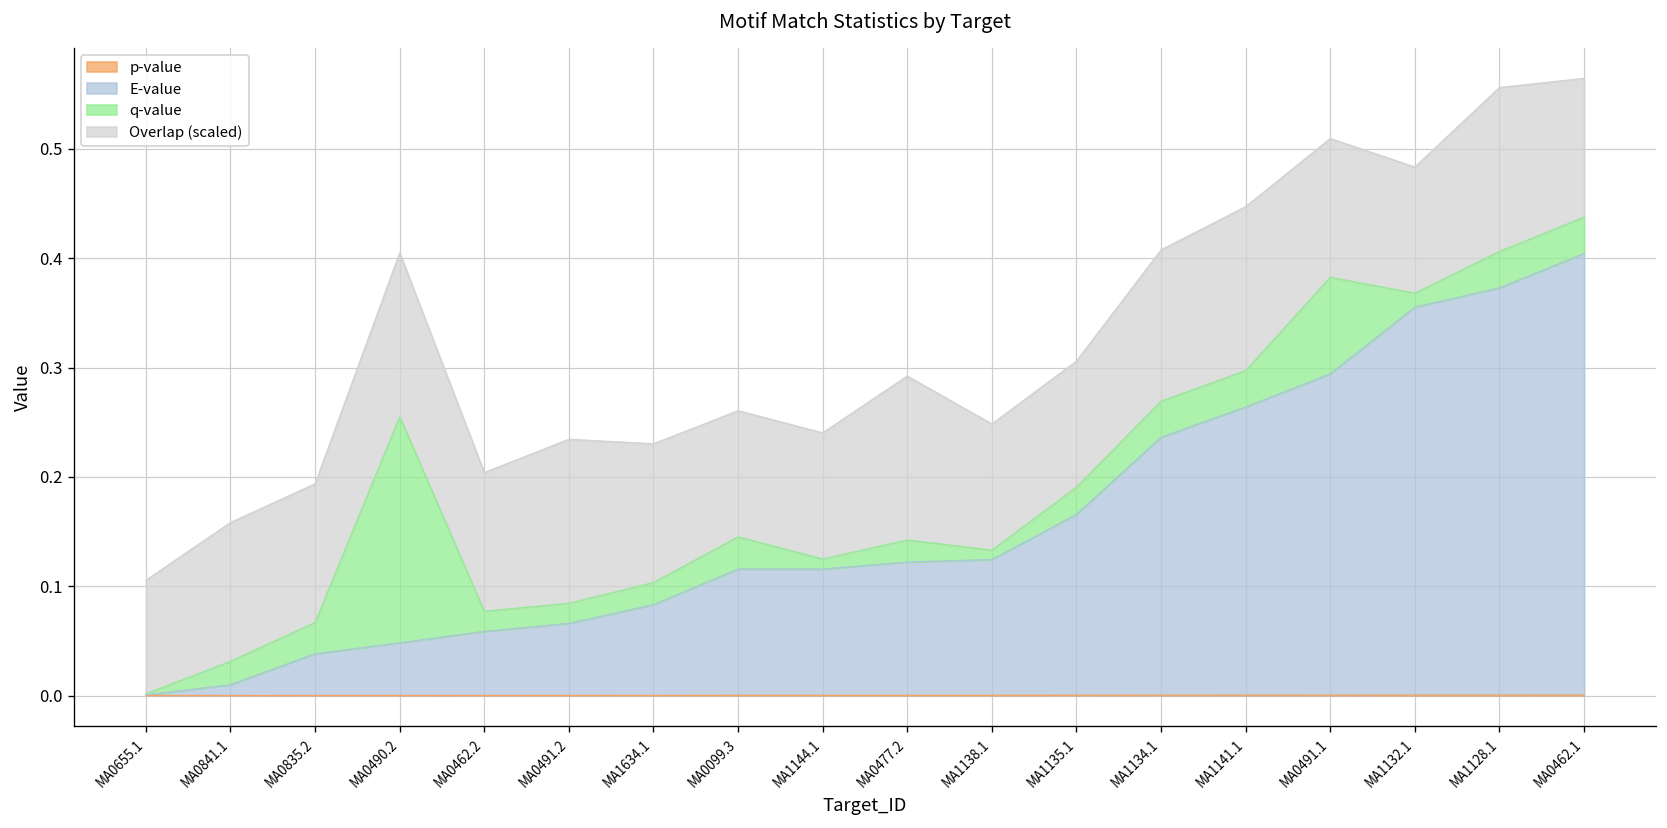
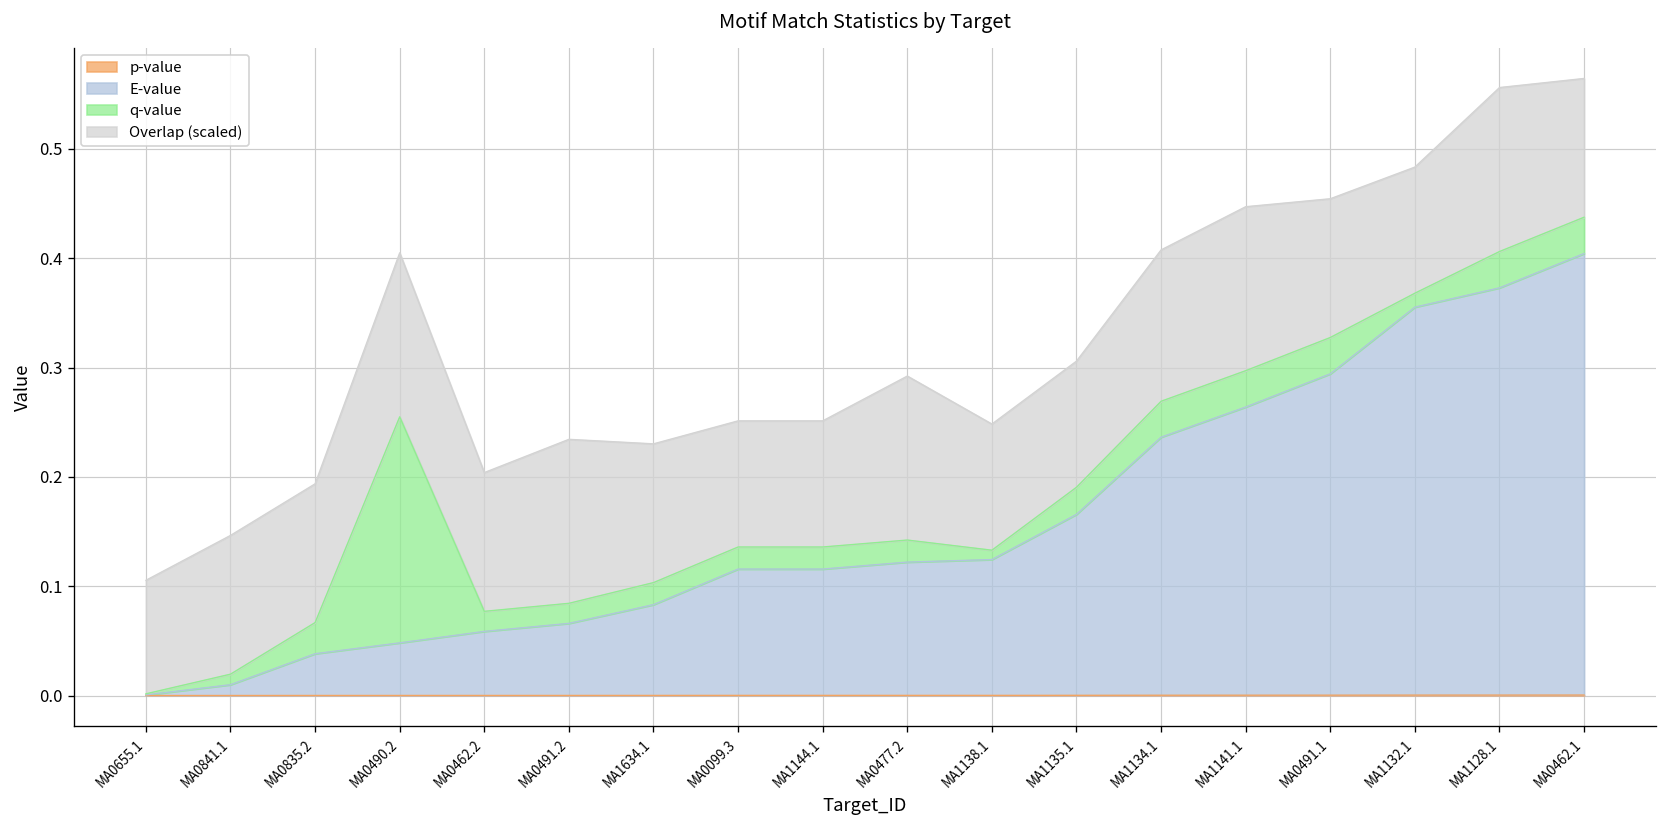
q-value, MA0841.1: 0.02 -> 0.01
q-value, MA0099.3: 0.03 -> 0.02
q-value, MA1144.1: 0.01 -> 0.02
q-value, MA0491.1: 0.09 -> 0.03
